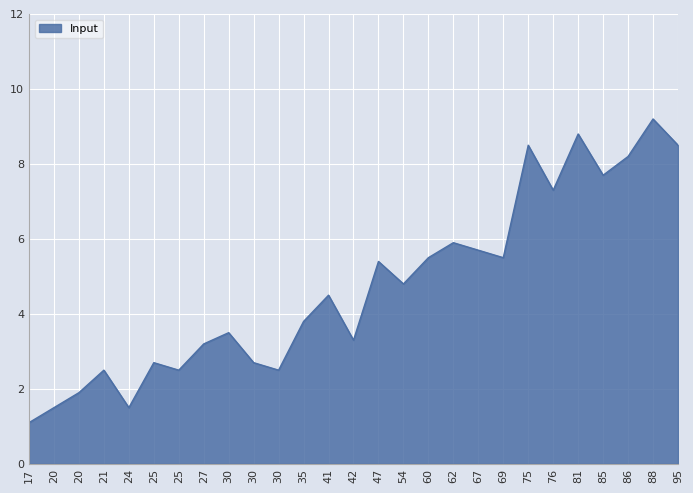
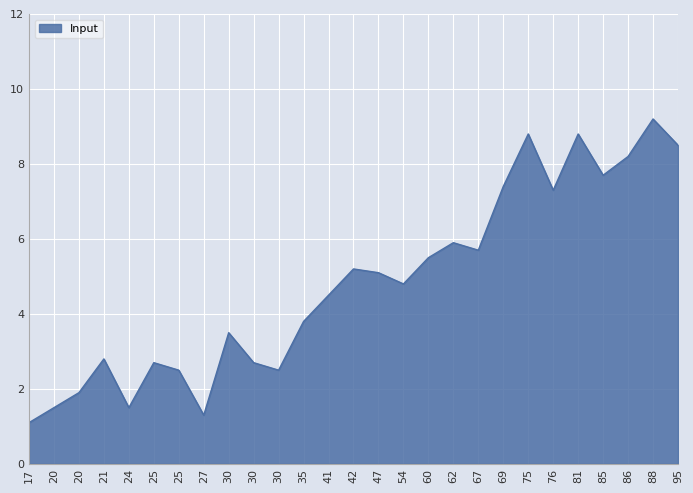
21: 2.5 -> 2.8
27: 3.2 -> 1.3
42: 3.3 -> 5.2
47: 5.4 -> 5.1
69: 5.5 -> 7.4
75: 8.5 -> 8.8
